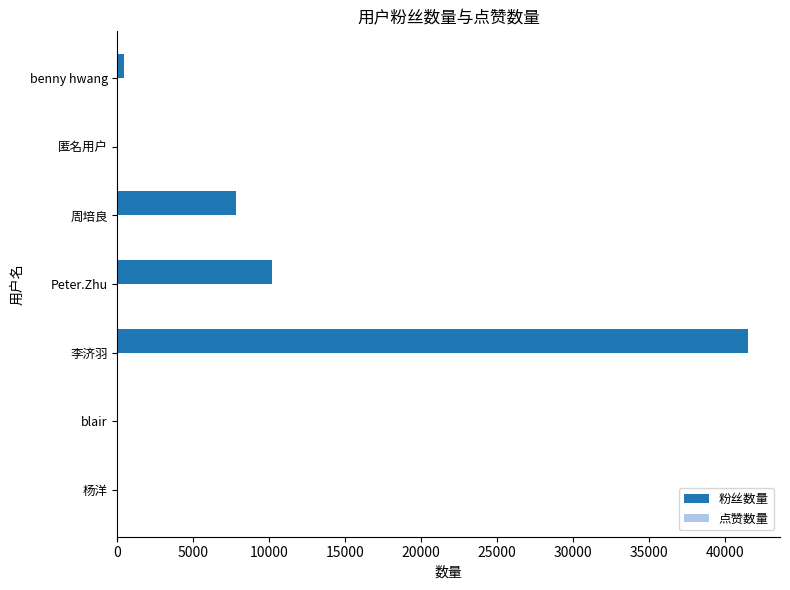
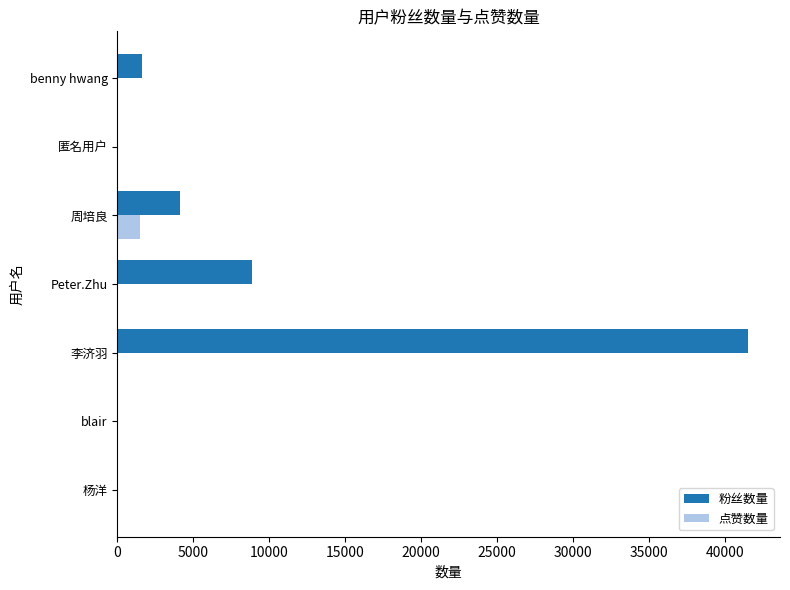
粉丝数量, benny hwang: 400 -> 1600
粉丝数量, 周培良: 7800 -> 4100
点赞数量, 周培良: 0 -> 1500
粉丝数量, Peter.Zhu: 10100 -> 8900
